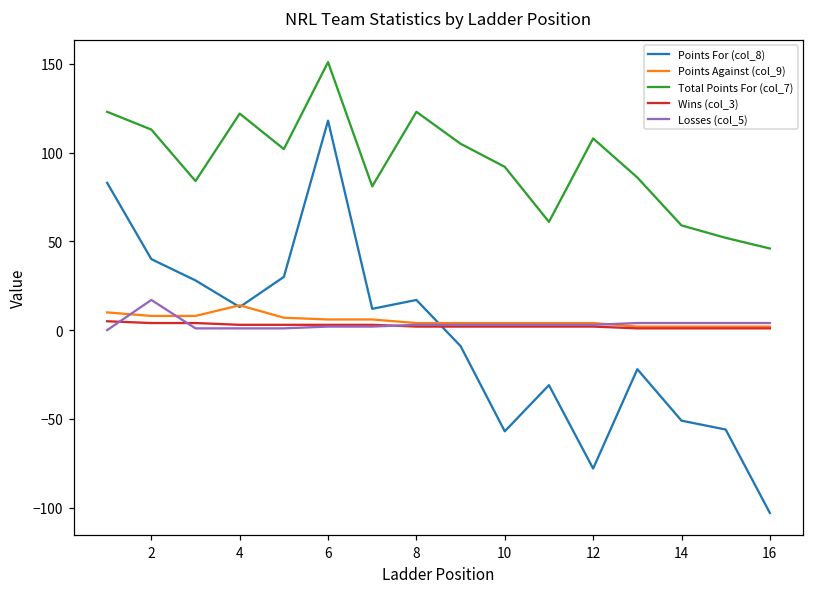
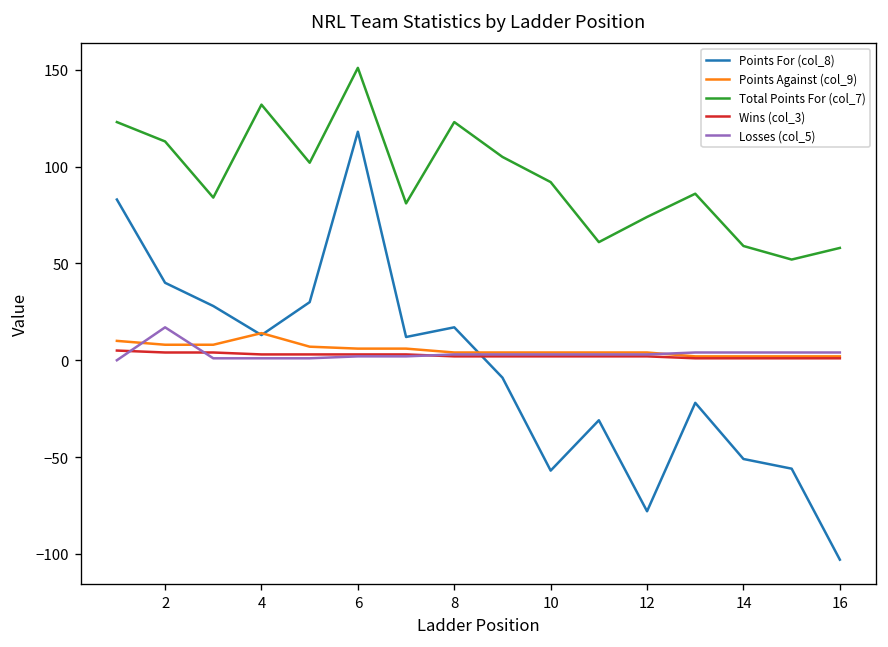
Total Points For (col_7), 4: 122 -> 132
Total Points For (col_7), 12: 108 -> 74
Total Points For (col_7), 16: 46 -> 58
